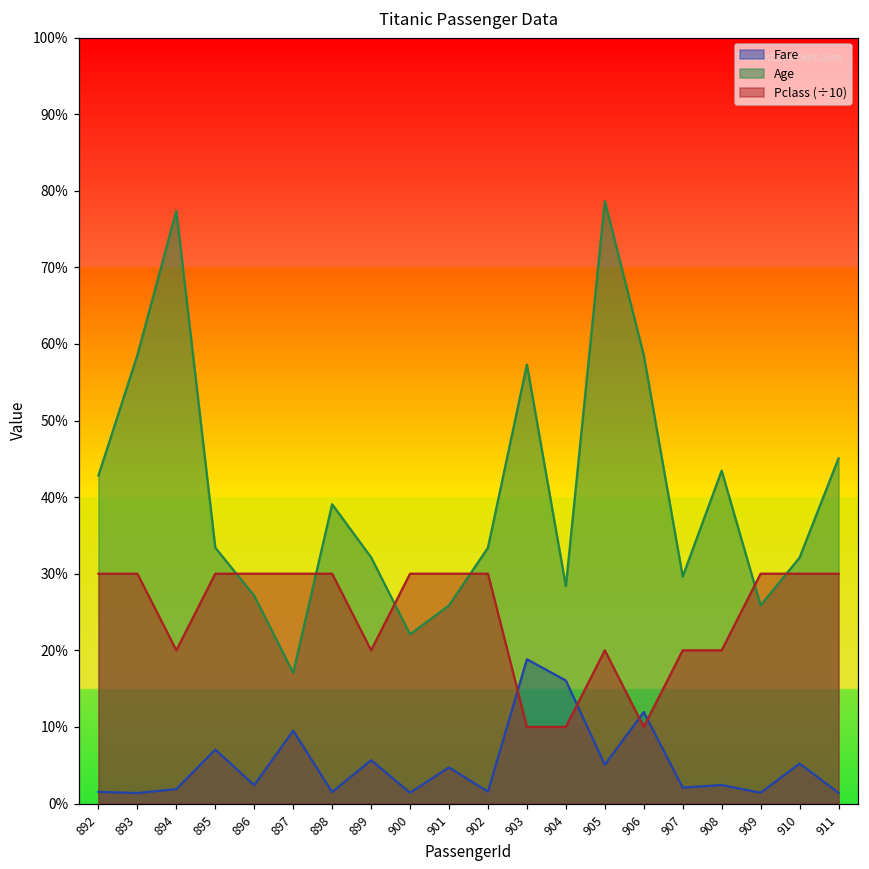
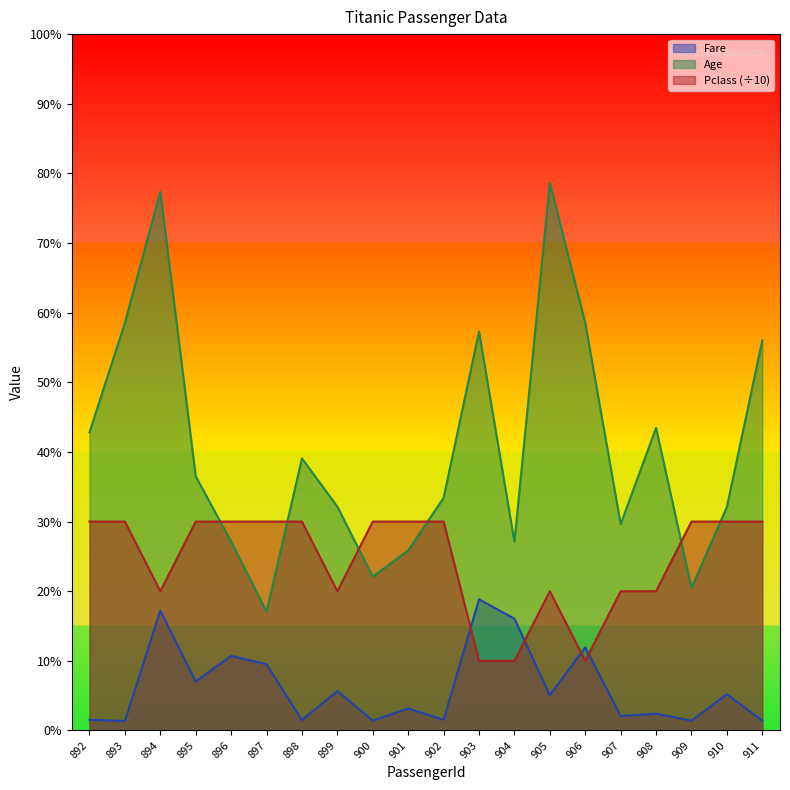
Fare, 894: 2% -> 17%
Age, 895: 33% -> 37%
Fare, 896: 2% -> 11%
Fare, 901: 5% -> 3%
Age, 904: 28% -> 27%
Age, 909: 26% -> 20%
Age, 911: 45% -> 56%
